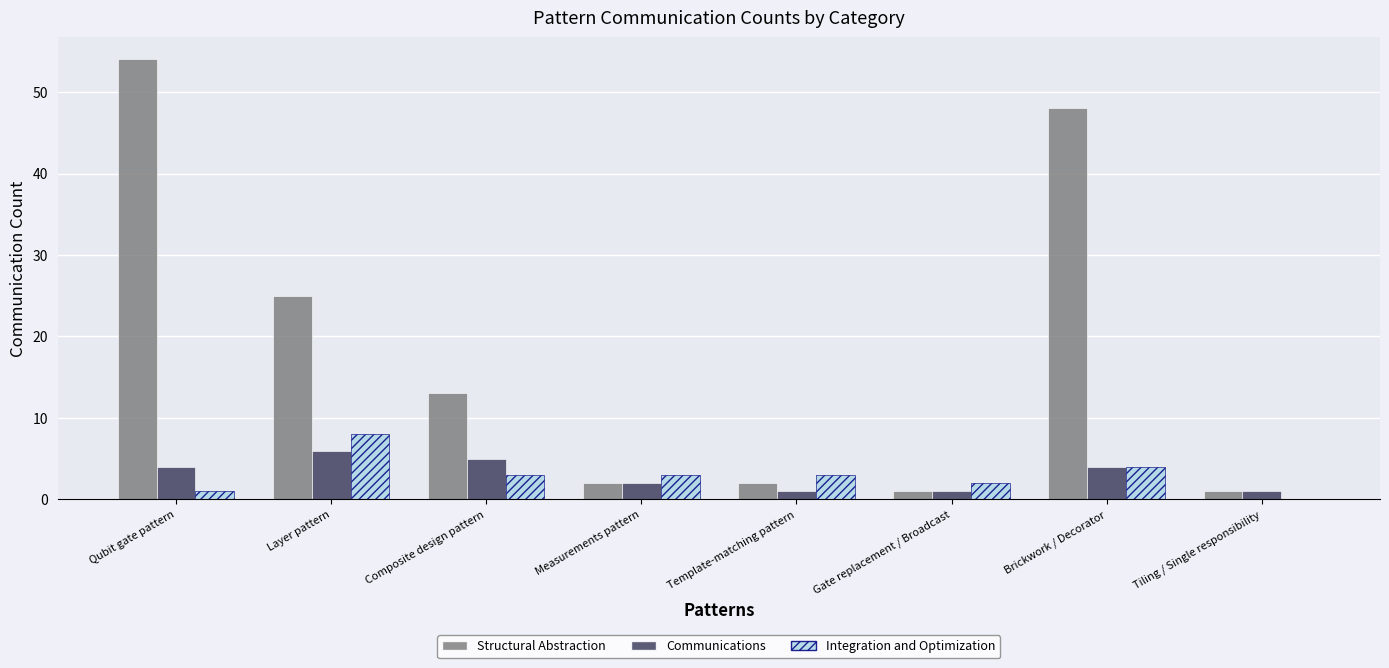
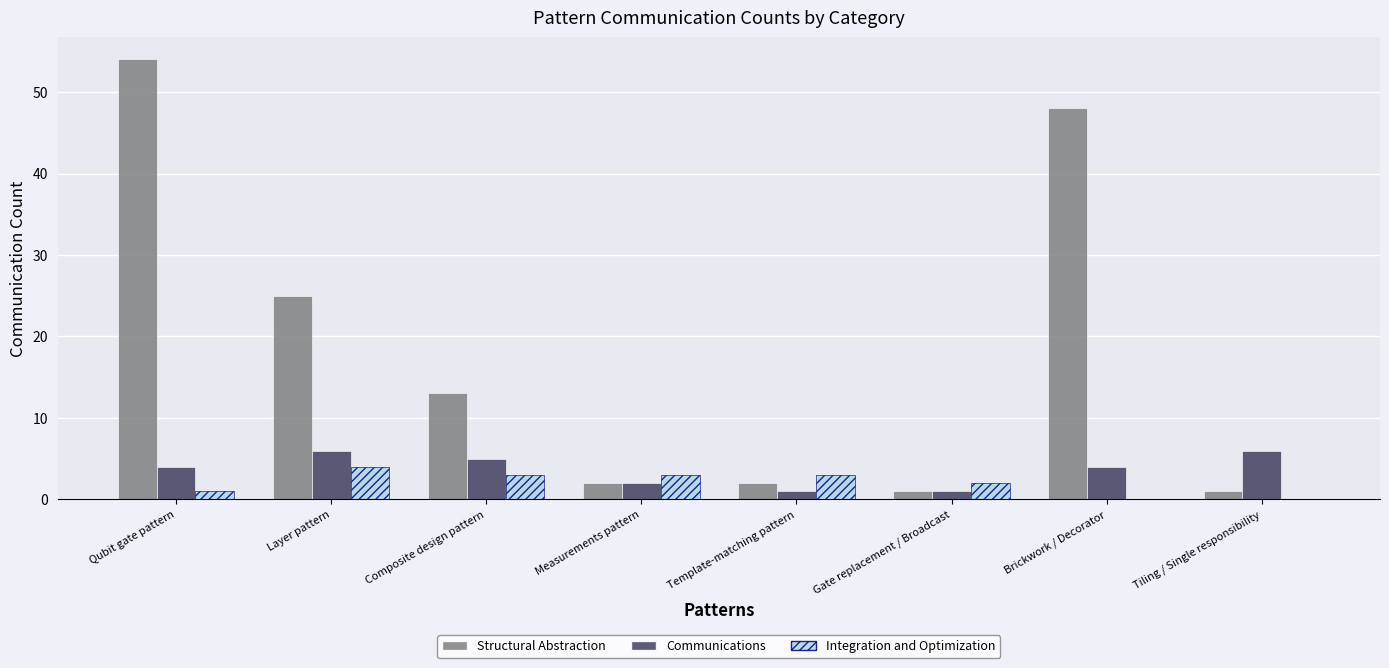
Integration and Optimization, Layer pattern: 8 -> 4
Integration and Optimization, Brickwork / Decorator: 4 -> 0
Communications, Tiling / Single responsibility: 1 -> 6
